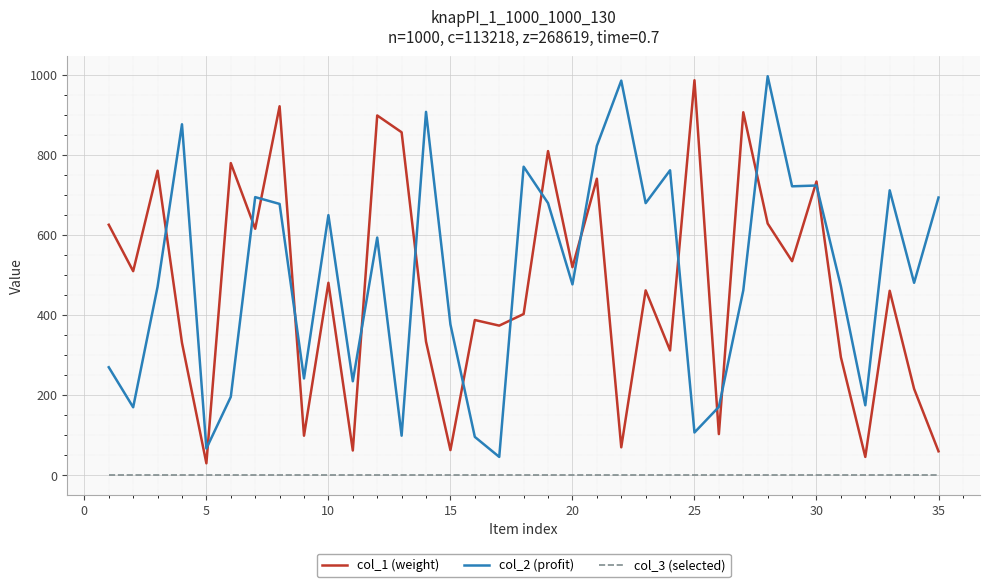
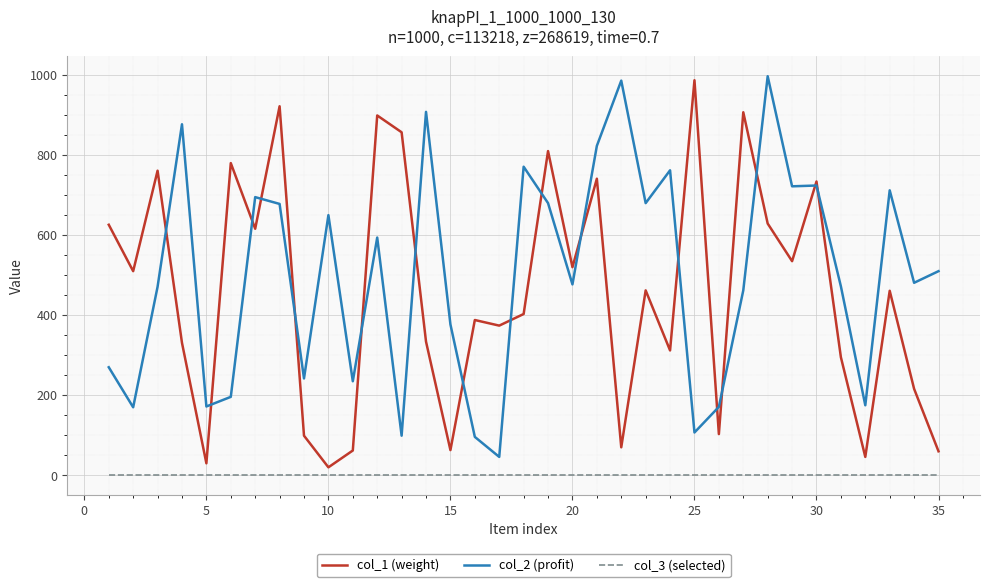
col_2 (profit), 5: 70 -> 170
col_1 (weight), 10: 480 -> 20
col_2 (profit), 35: 690 -> 510
